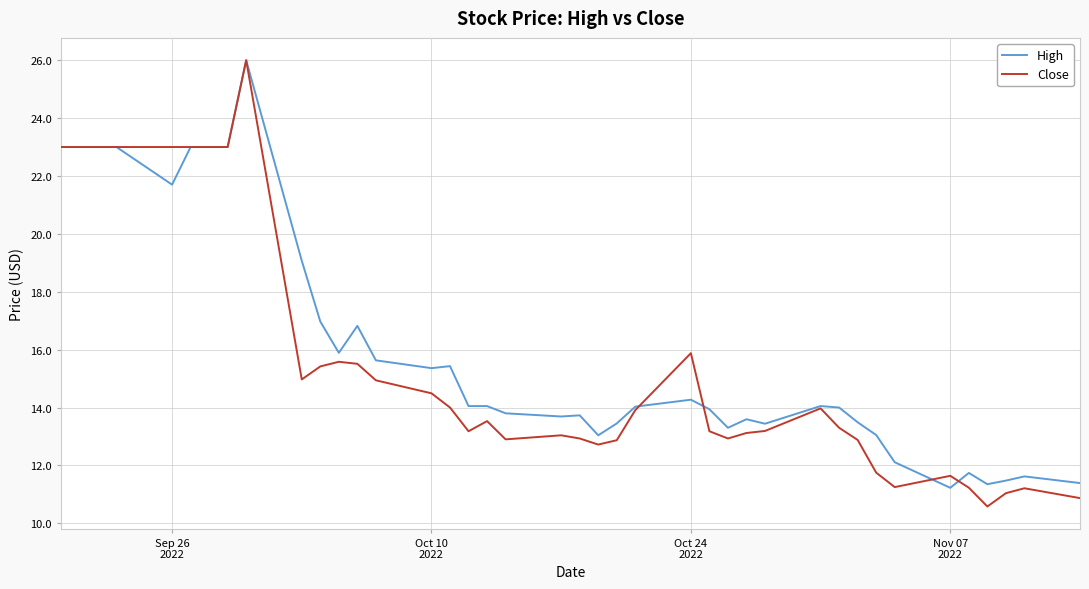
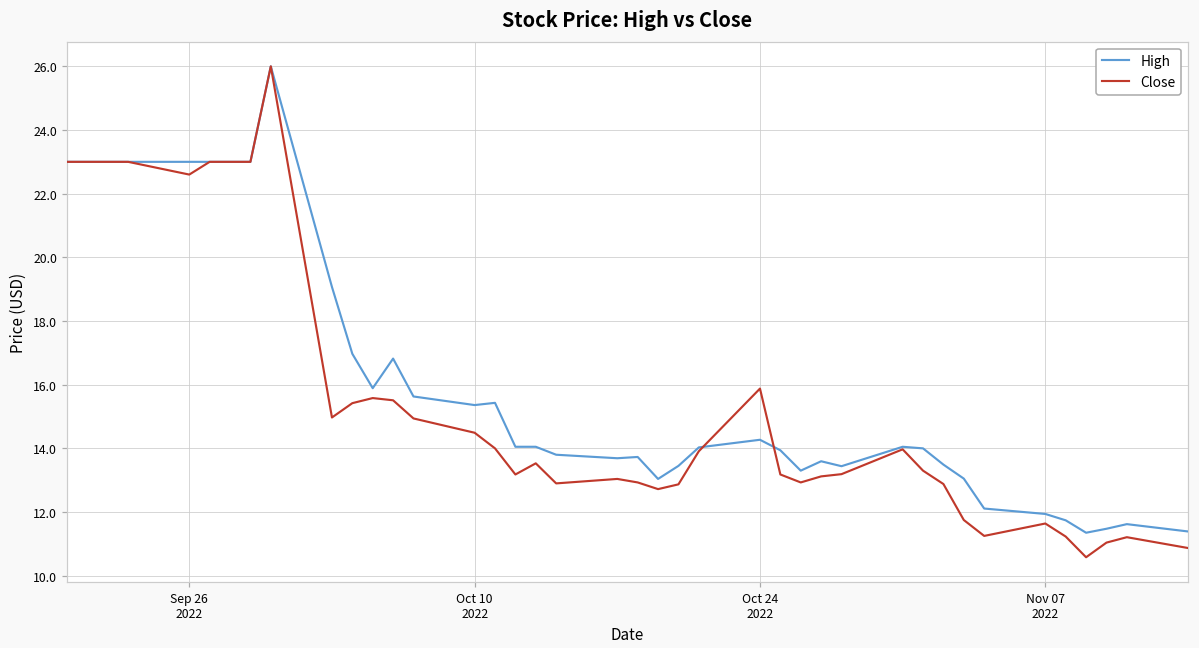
High, Sep 26 2022: 21.7 -> 23.0
Close, Sep 26 2022: 23.0 -> 22.6
High, Nov 07 2022: 11.2 -> 11.9
